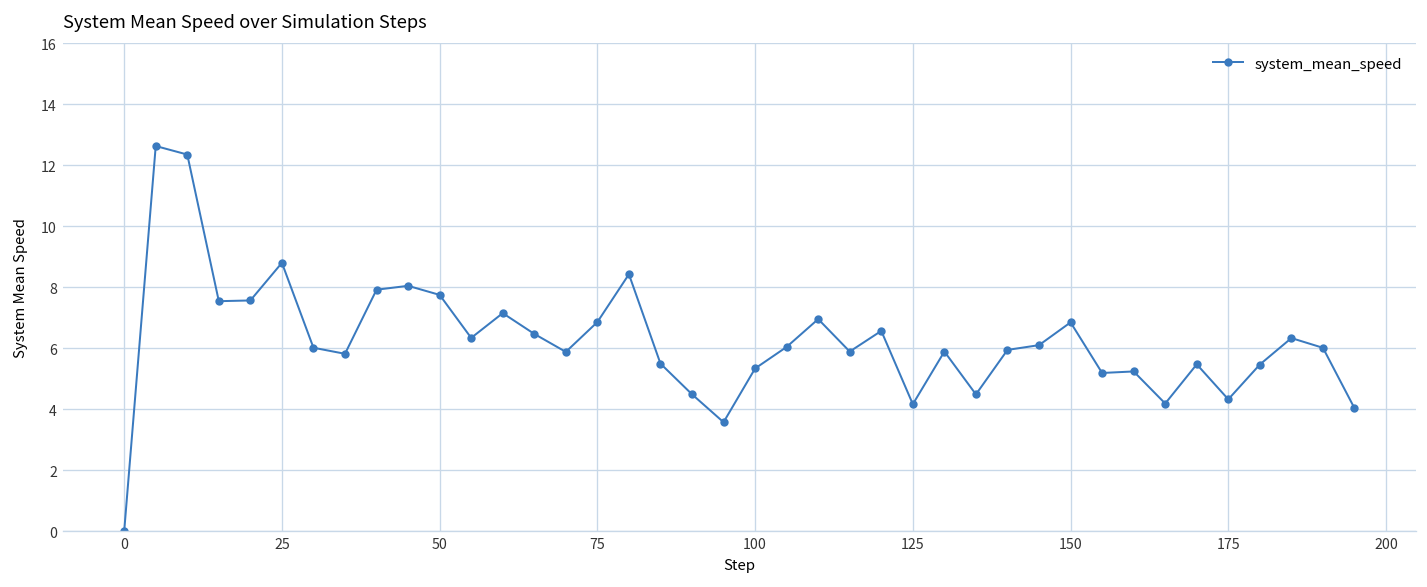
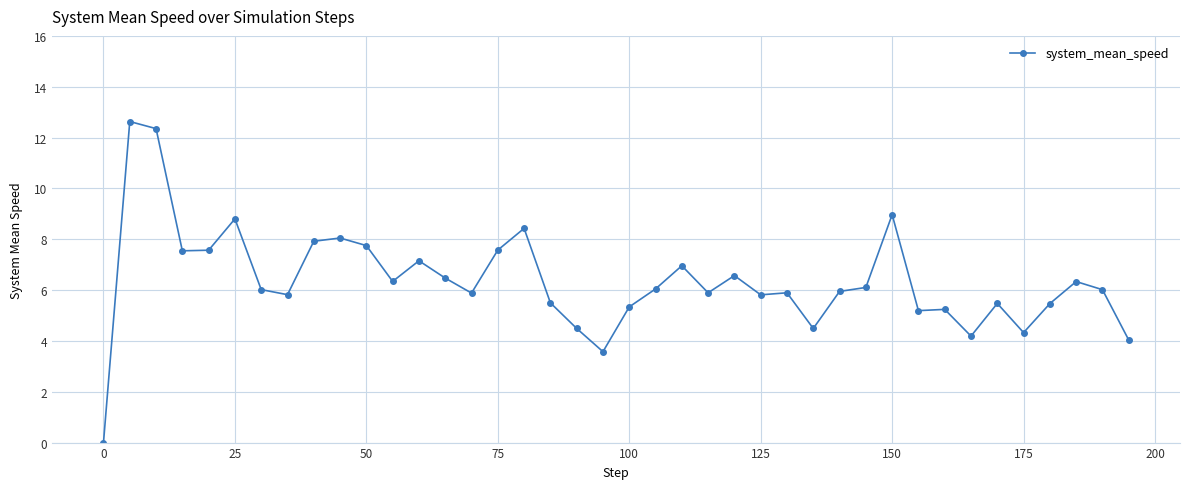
75: 6.9 -> 7.6
125: 4.2 -> 5.8
150: 6.8 -> 9.0
